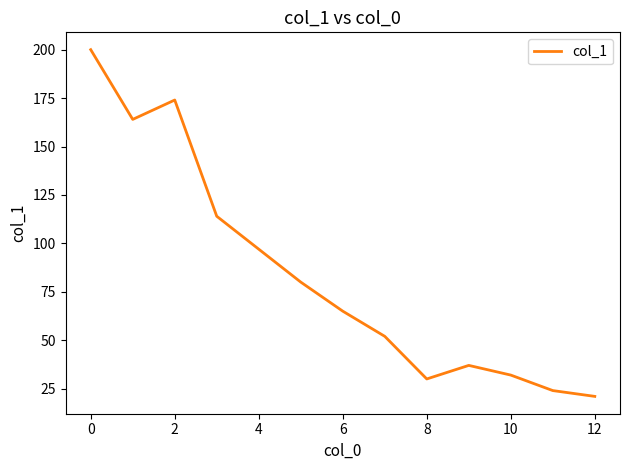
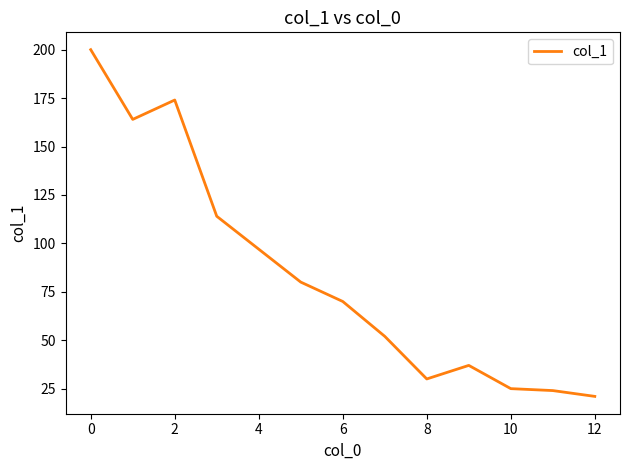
6: 65 -> 70
10: 32 -> 25
